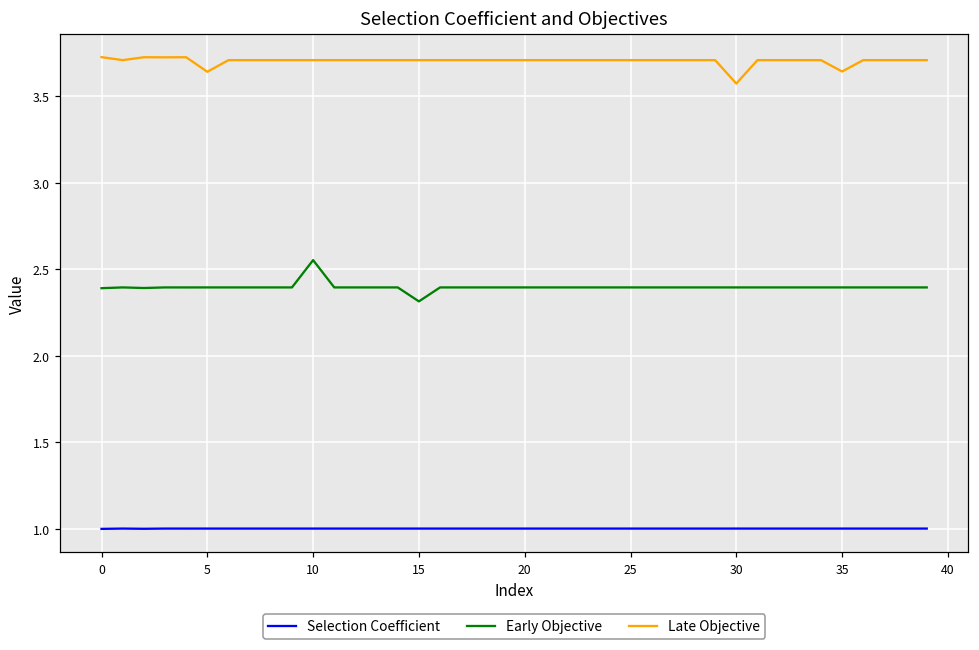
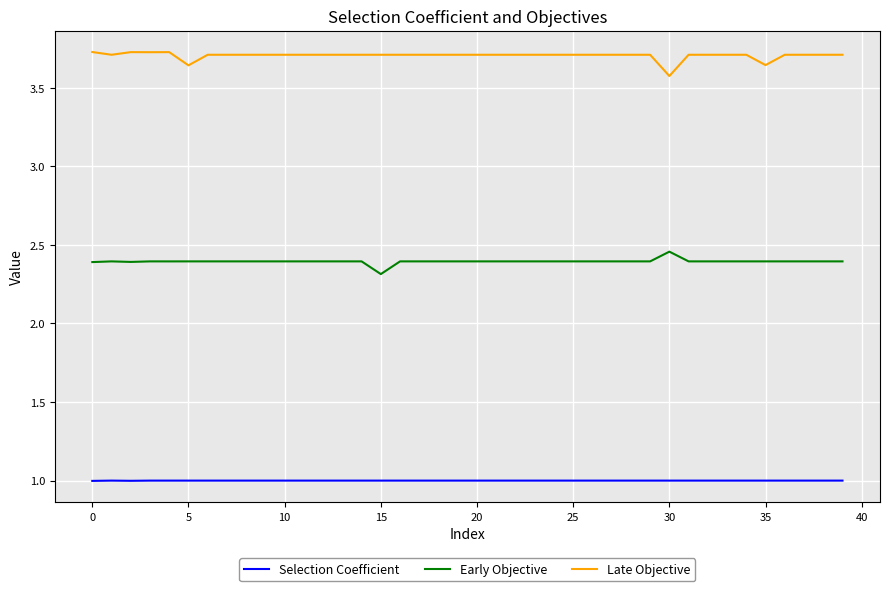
Early Objective, 10: 2.55 -> 2.40
Early Objective, 30: 2.40 -> 2.46
